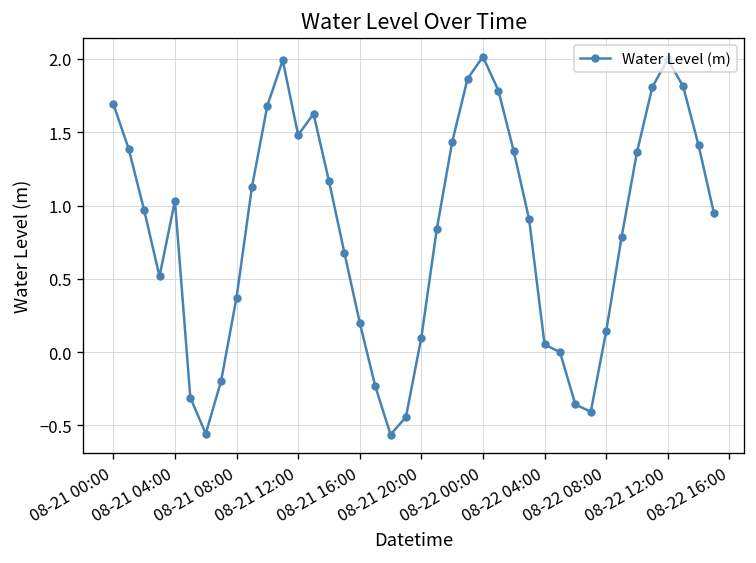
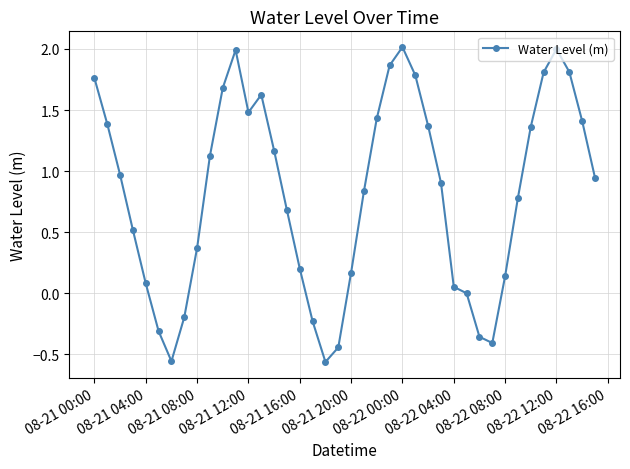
08-21 00:00: 1.69 -> 1.76
08-21 04:00: 1.03 -> 0.08
08-21 20:00: 0.10 -> 0.17
